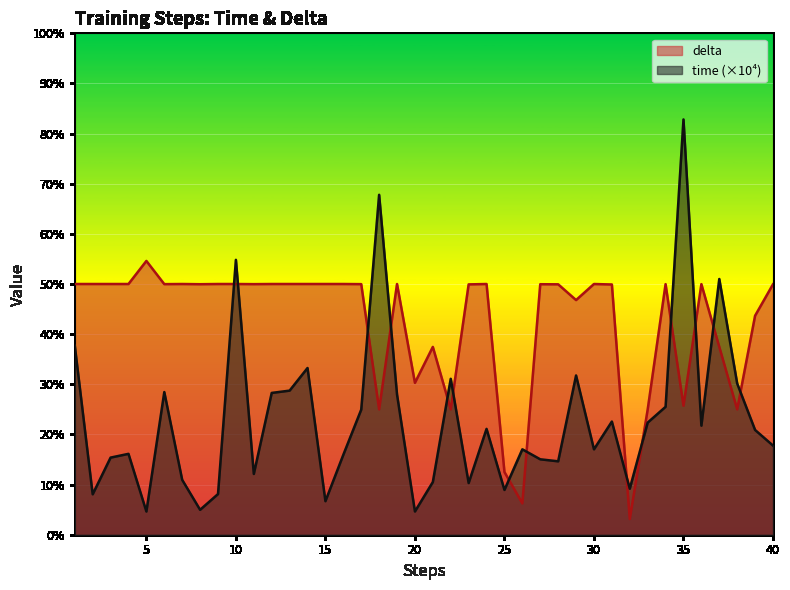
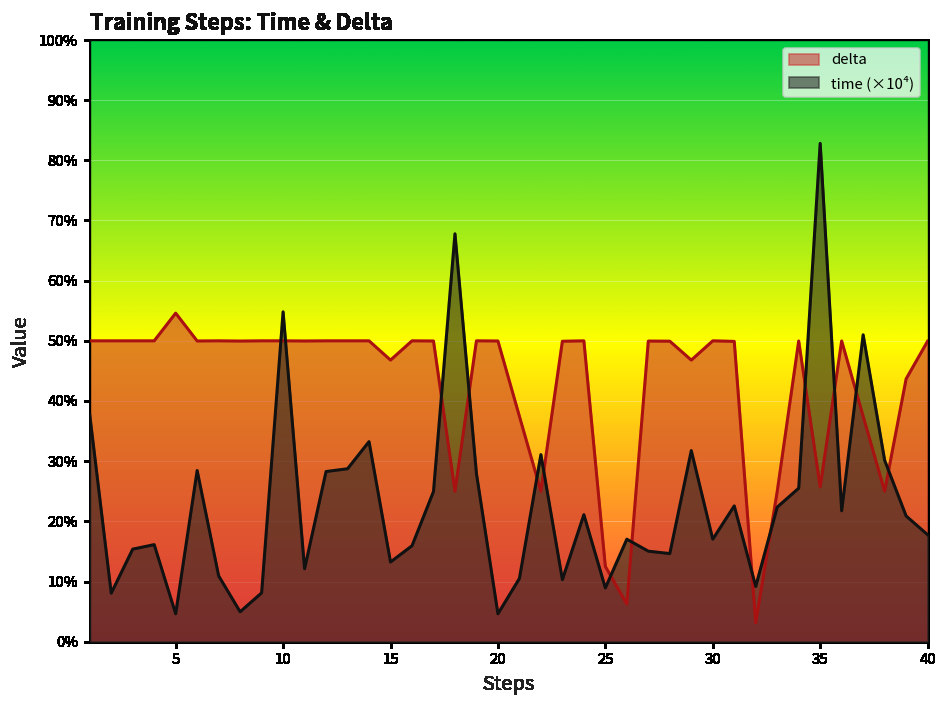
delta, 15: 50% -> 47%
time (×10⁴), 15: 7% -> 13%
delta, 20: 30% -> 50%
